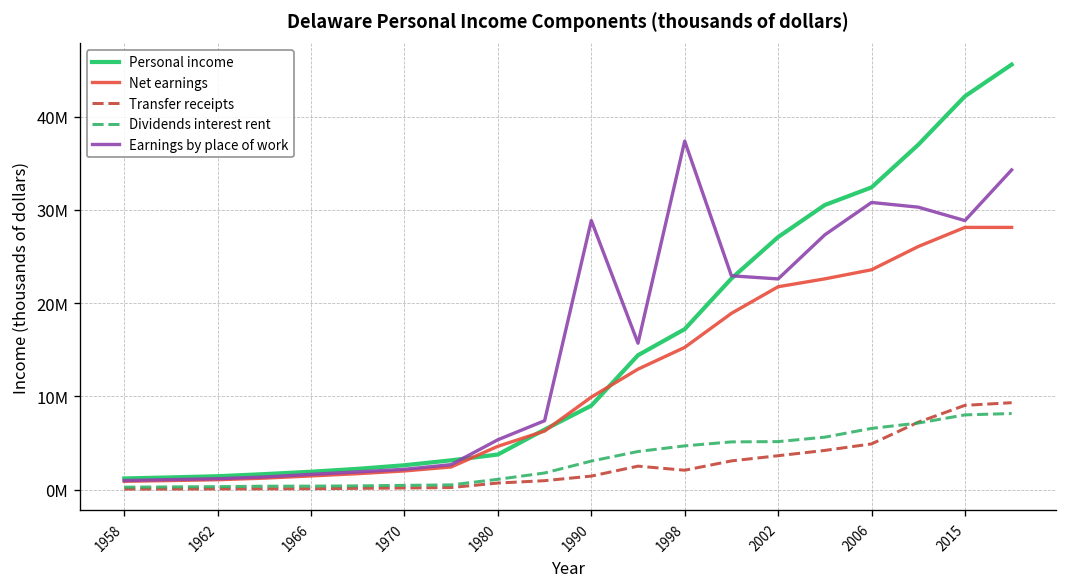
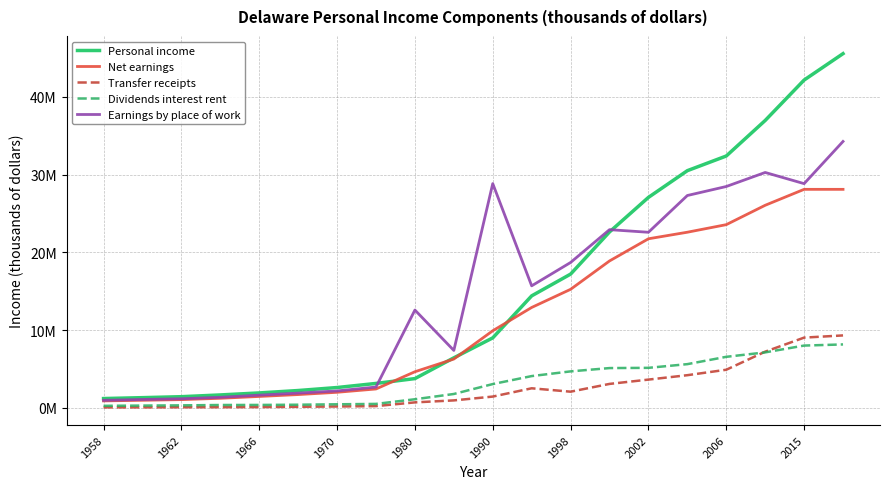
Earnings by place of work, 1980: 5000000 -> 13000000
Earnings by place of work, 1998: 37000000 -> 19000000
Earnings by place of work, 2006: 31000000 -> 28000000
